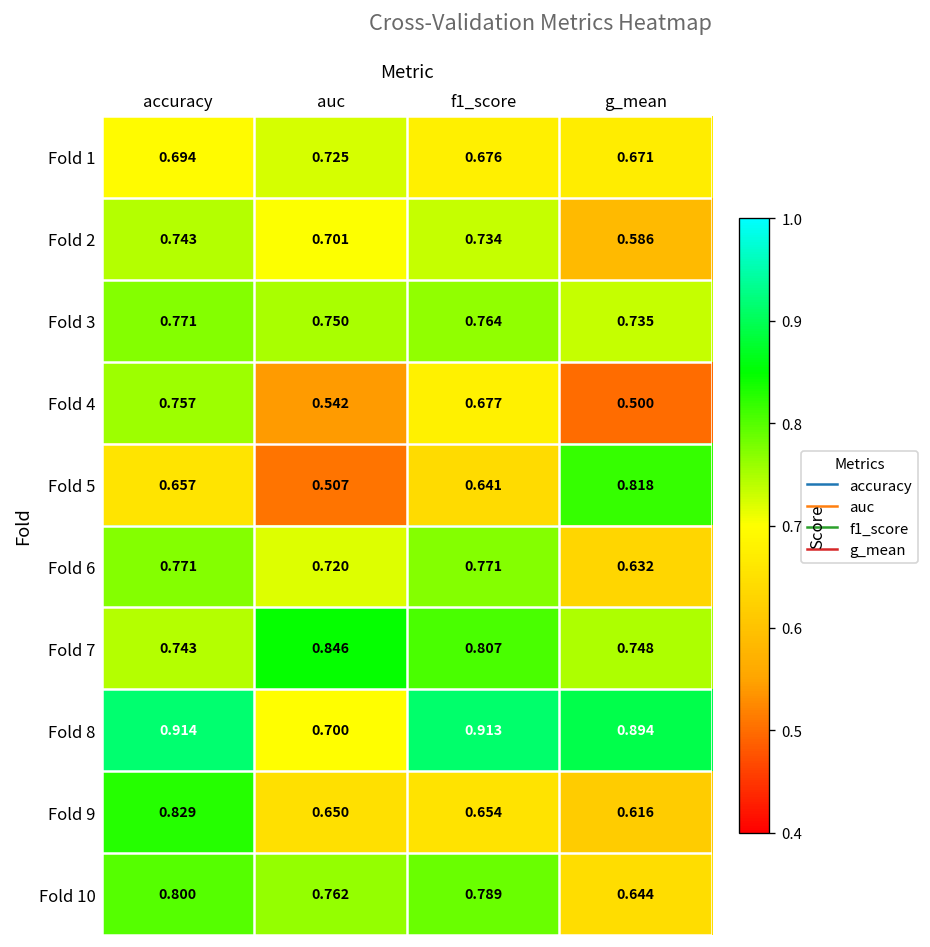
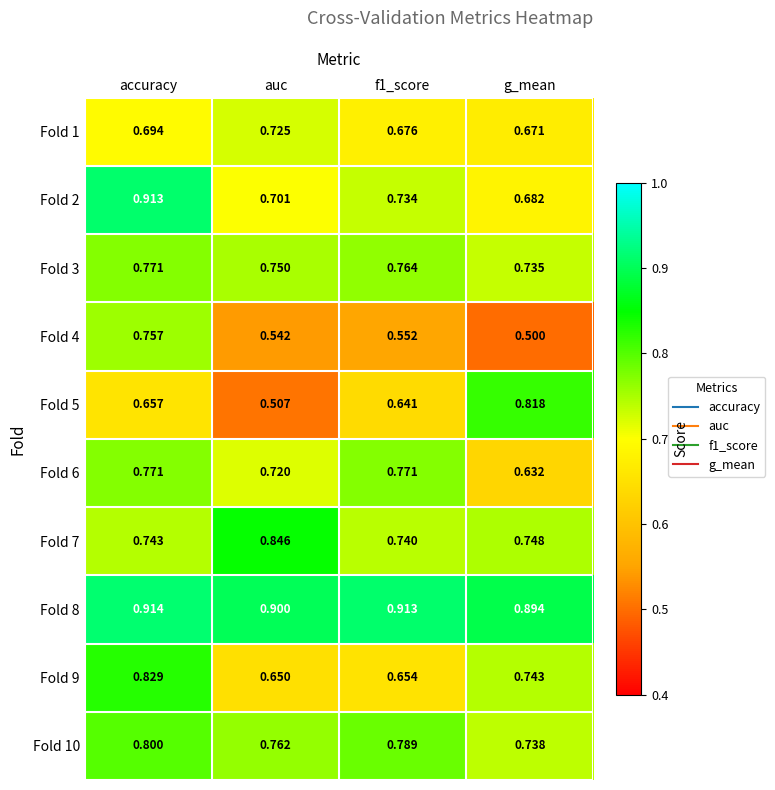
Fold 2, accuracy: 0.743 -> 0.913
Fold 2, g_mean: 0.586 -> 0.682
Fold 4, f1_score: 0.677 -> 0.552
Fold 7, f1_score: 0.807 -> 0.740
Fold 8, auc: 0.700 -> 0.900
Fold 9, g_mean: 0.616 -> 0.743
Fold 10, g_mean: 0.644 -> 0.738
